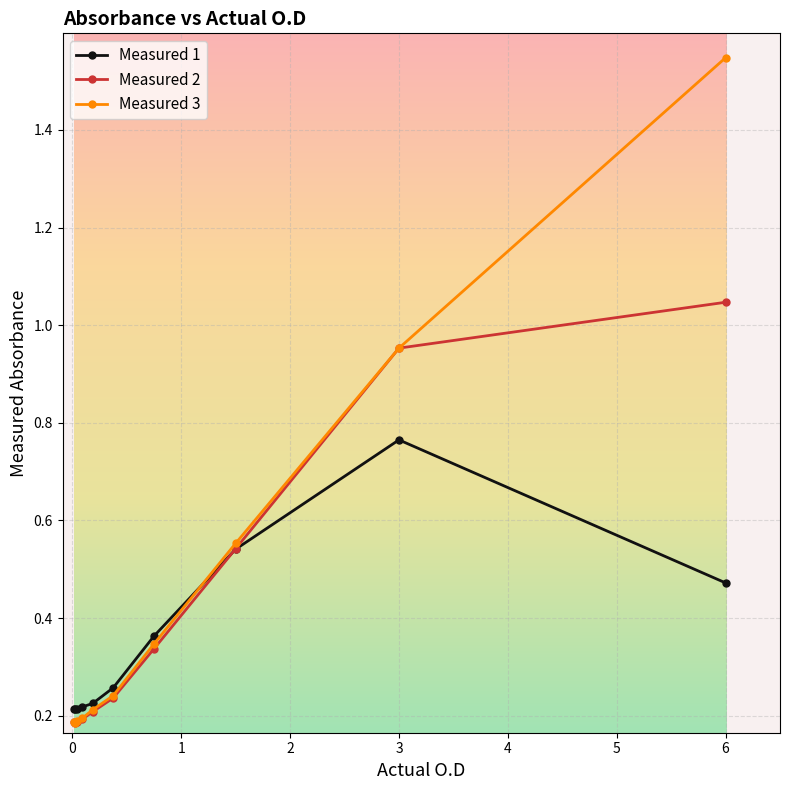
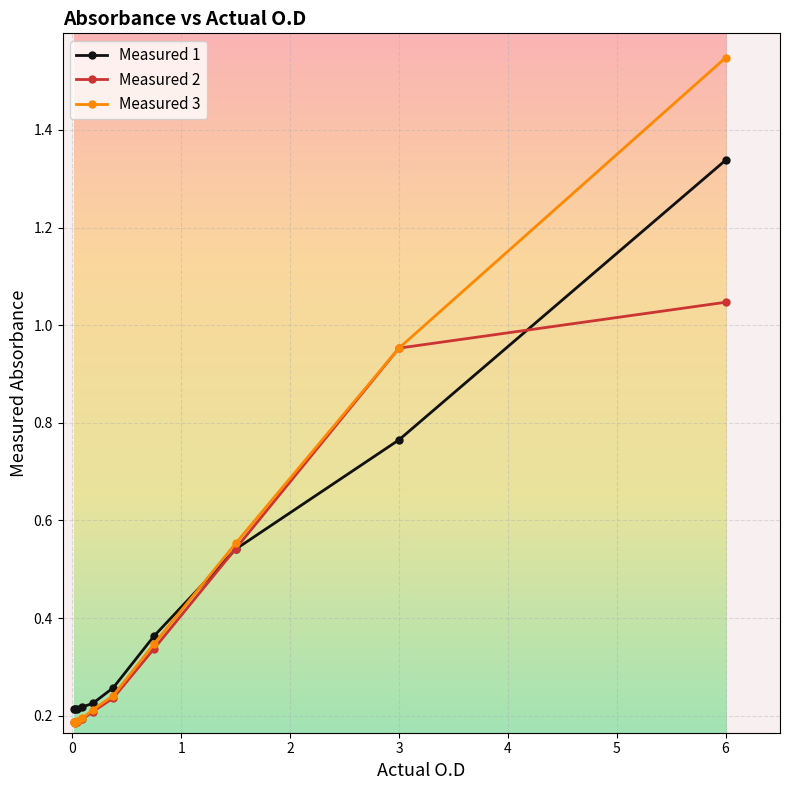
Measured 1, 6: 0.47 -> 1.34
